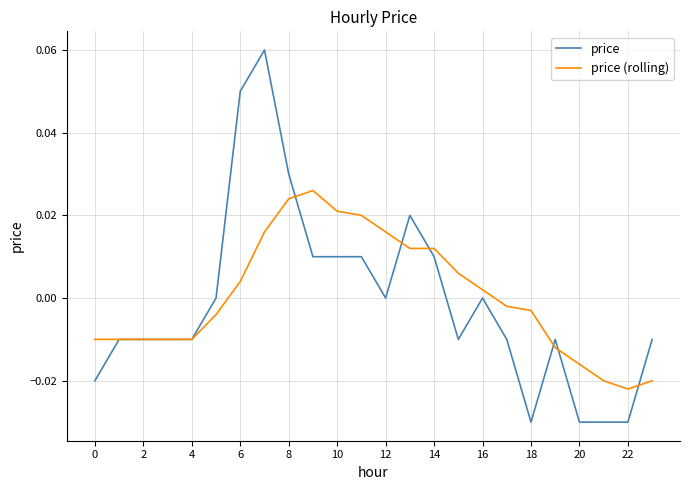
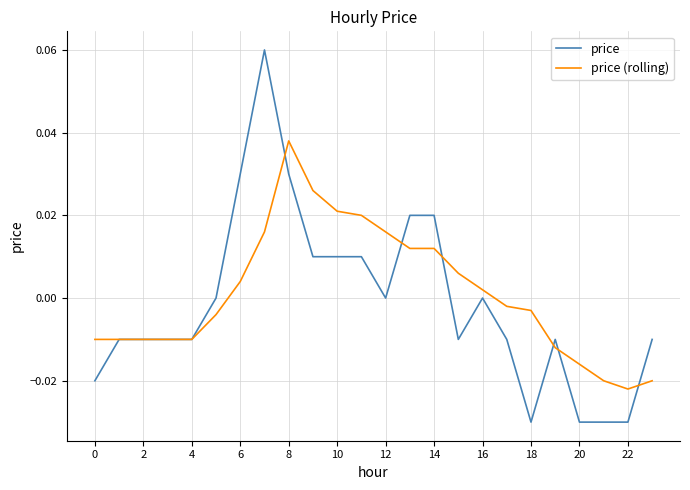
price, 6: 0.05 -> 0.03
price (rolling), 8: 0.024 -> 0.038
price, 14: 0.01 -> 0.02
